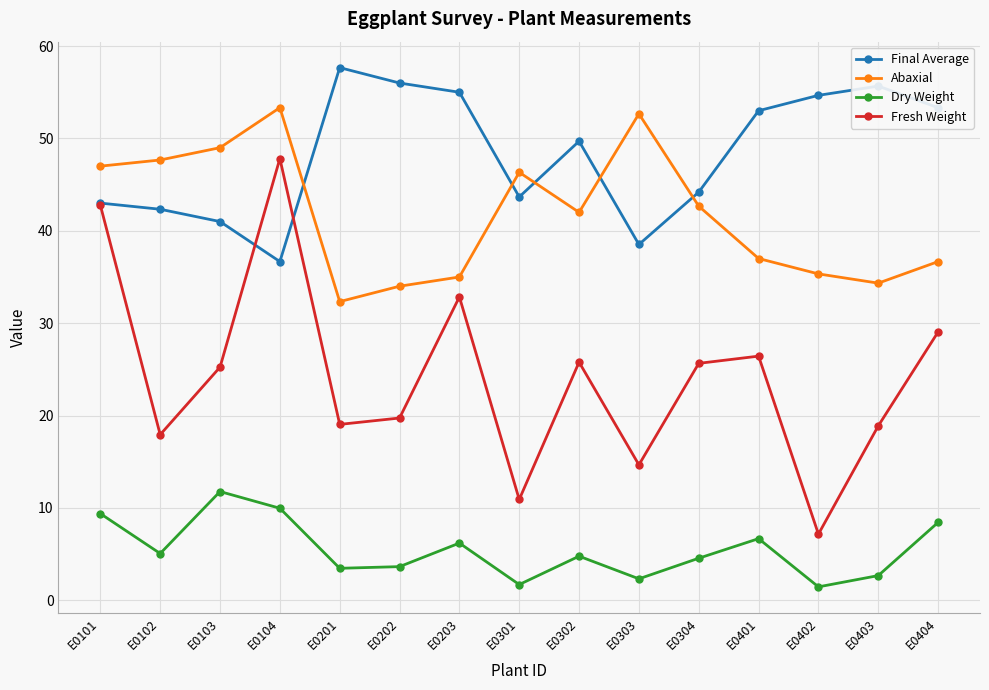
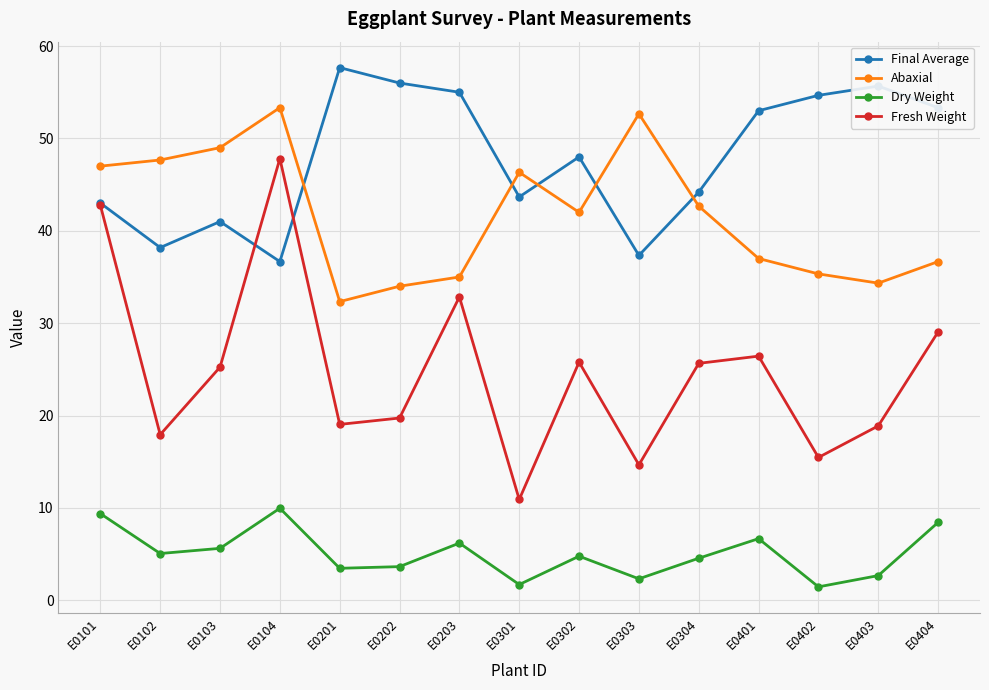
Final Average, E0102: 42 -> 38
Dry Weight, E0103: 12 -> 6
Final Average, E0302: 50 -> 48
Final Average, E0303: 39 -> 37
Fresh Weight, E0402: 7 -> 15
